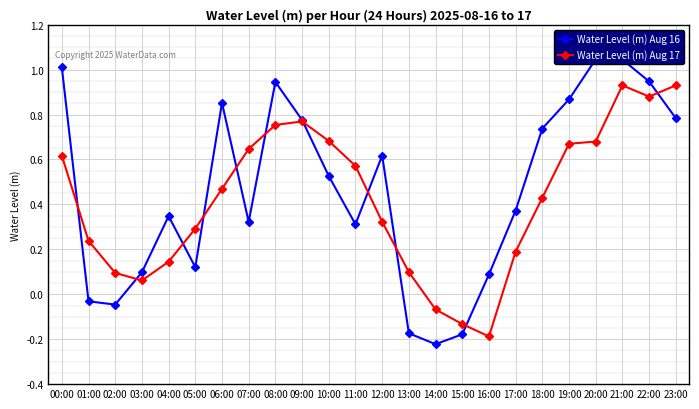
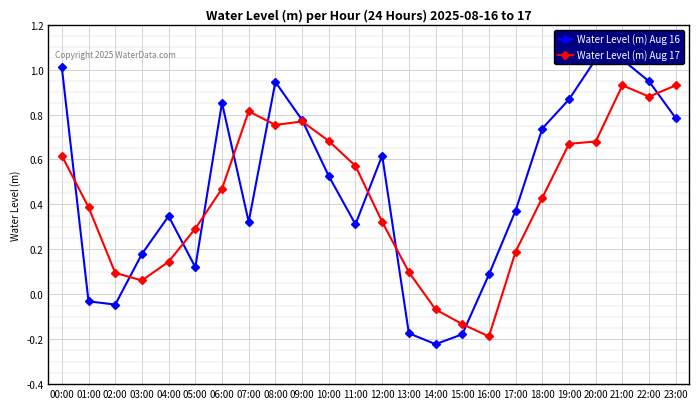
Water Level (m) Aug 17, 01:00: 0.24 -> 0.39
Water Level (m) Aug 16, 03:00: 0.10 -> 0.18
Water Level (m) Aug 17, 07:00: 0.65 -> 0.81
